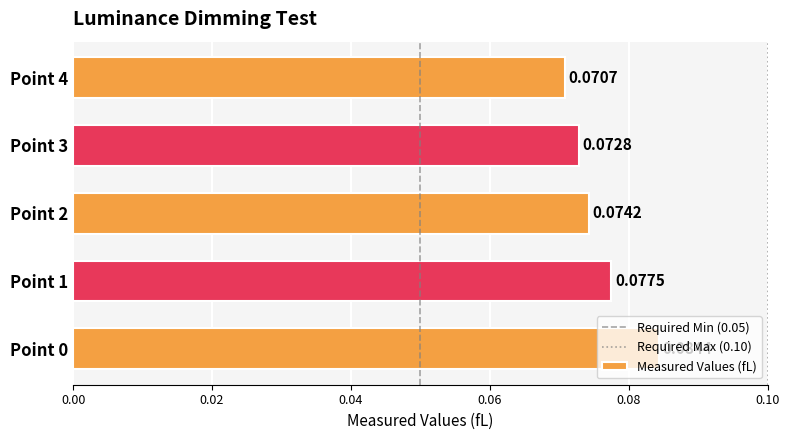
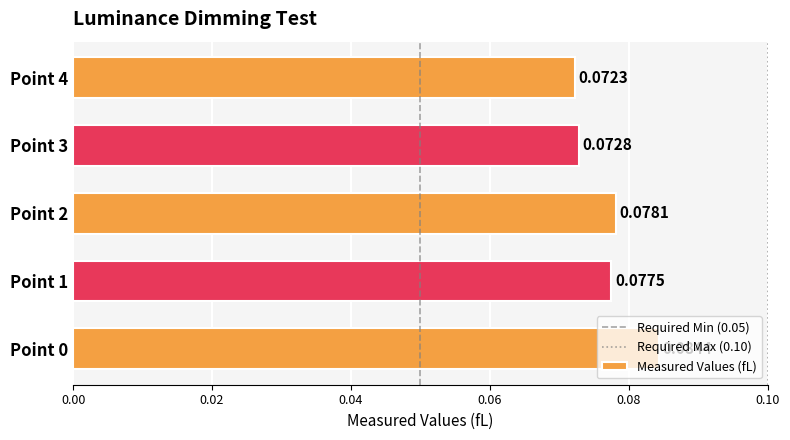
Point 4: 0.0707 -> 0.0723
Point 2: 0.0742 -> 0.0781
